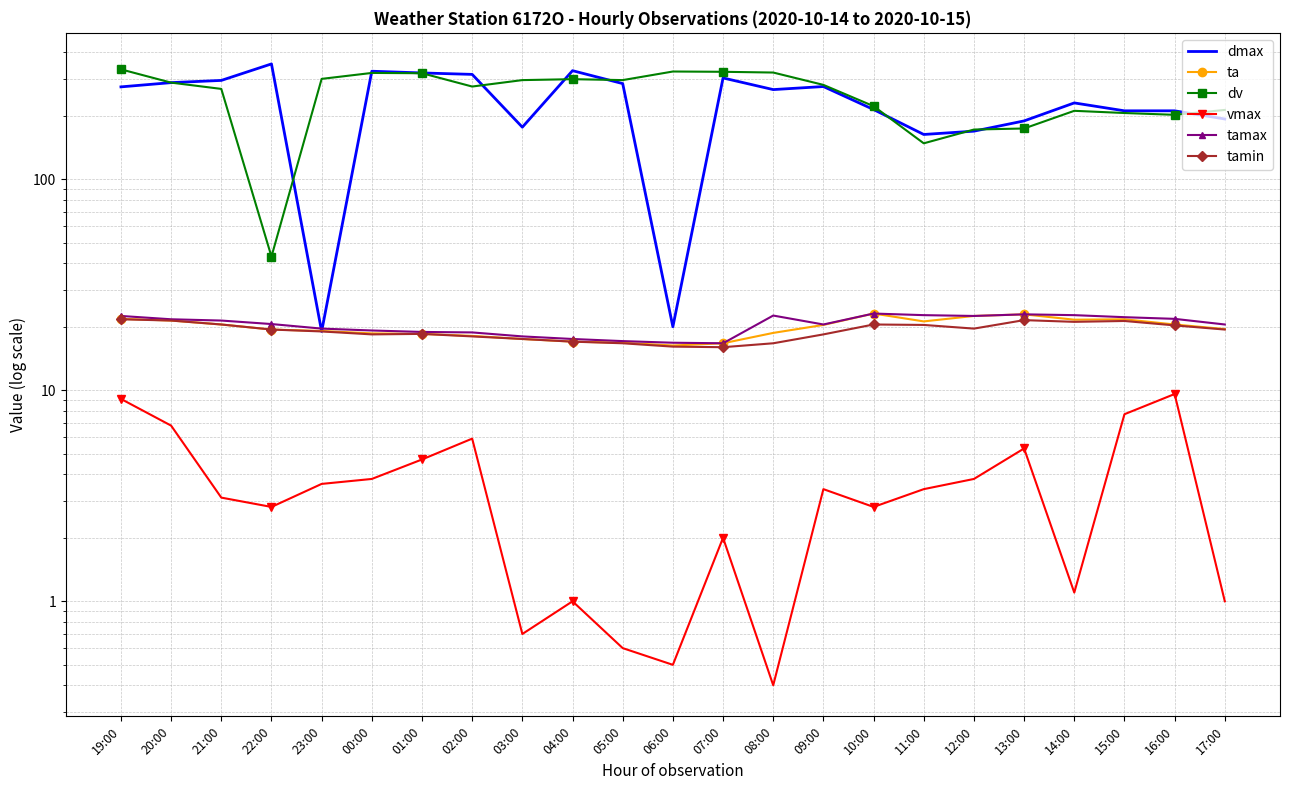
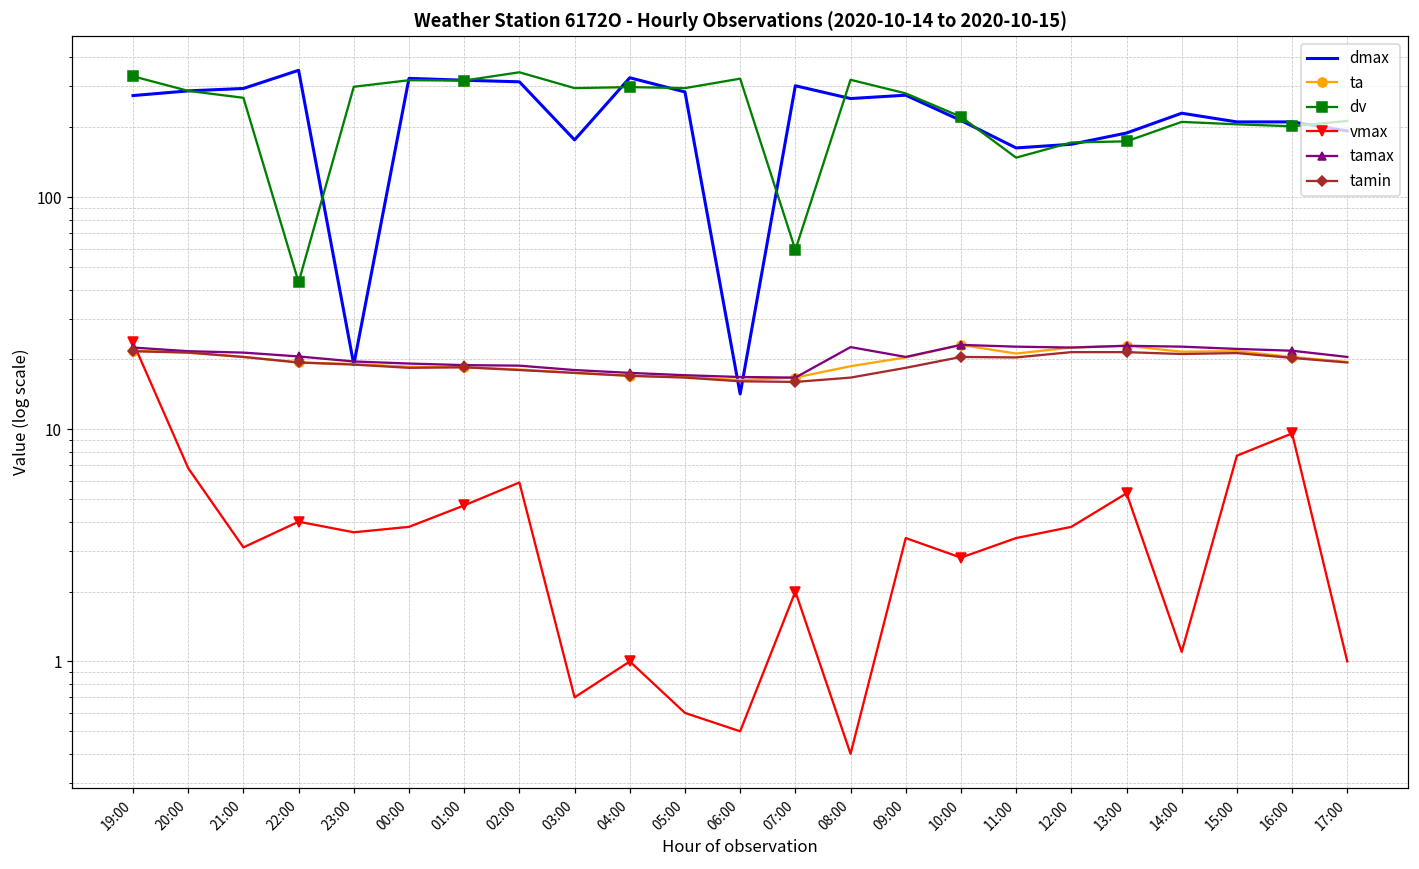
vmax, 19:00: 9.1 -> 24
vmax, 22:00: 2.8 -> 4.0
dv, 02:00: 280 -> 350
dmax, 06:00: 20 -> 14
dv, 07:00: 320 -> 59
tamin, 12:00: 20 -> 22
